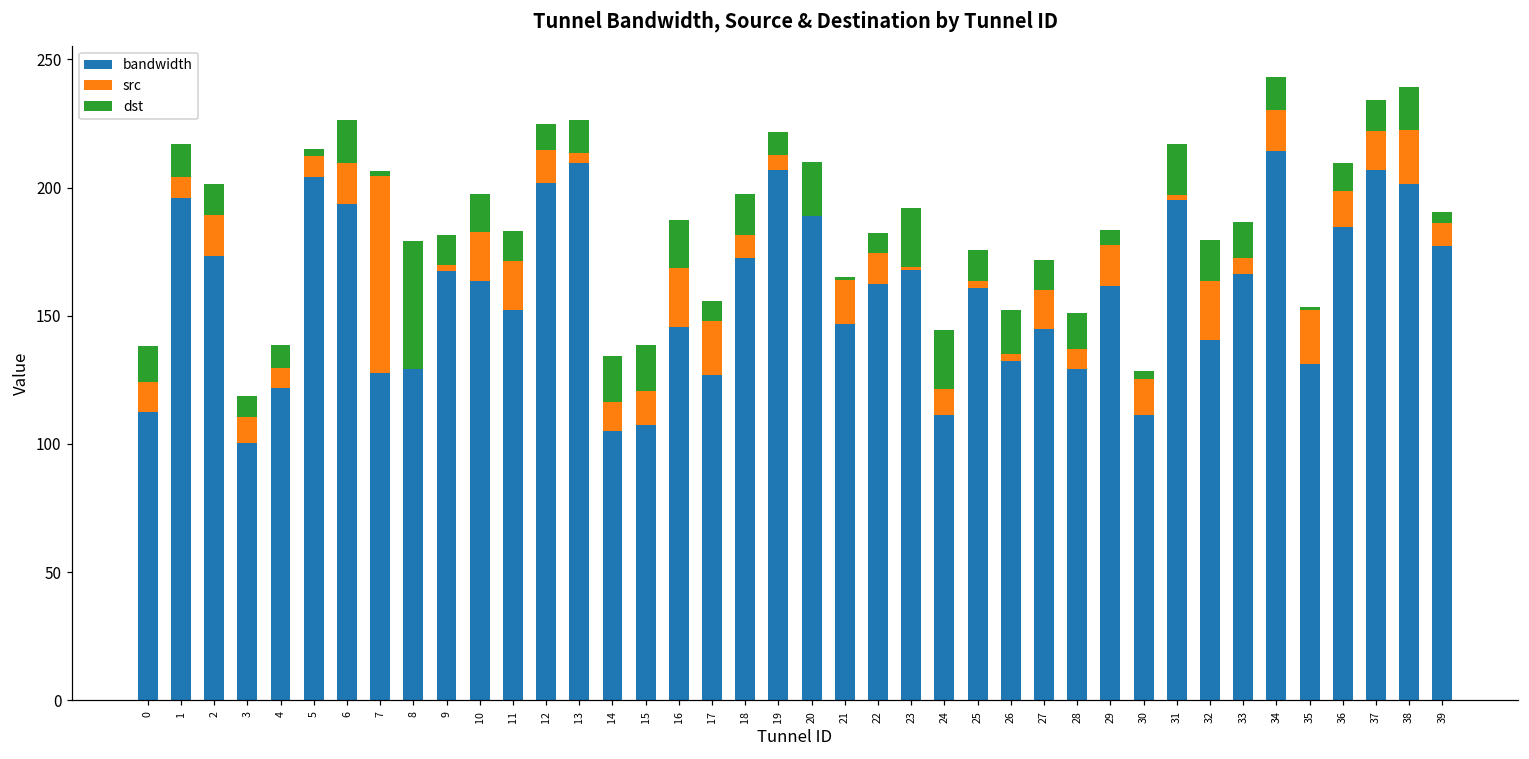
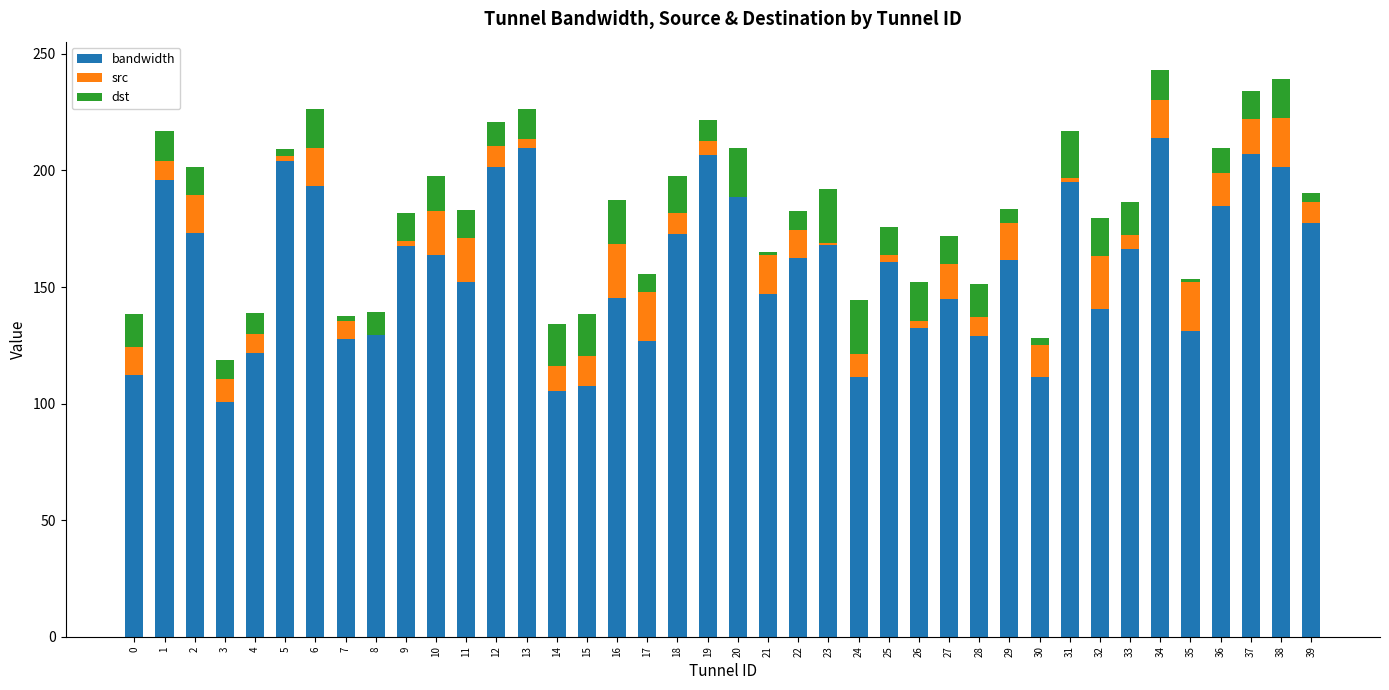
src, 5: 8 -> 2
src, 7: 77 -> 8
dst, 8: 50 -> 10
src, 12: 13 -> 9
